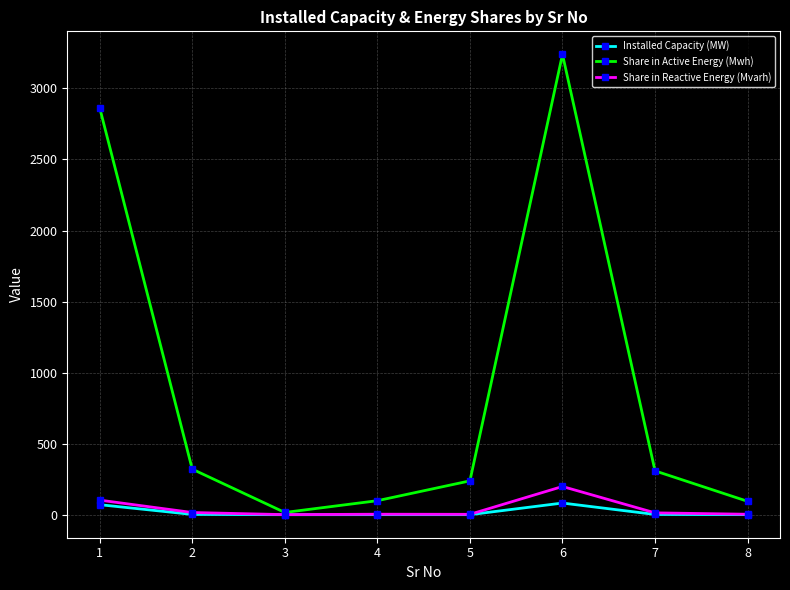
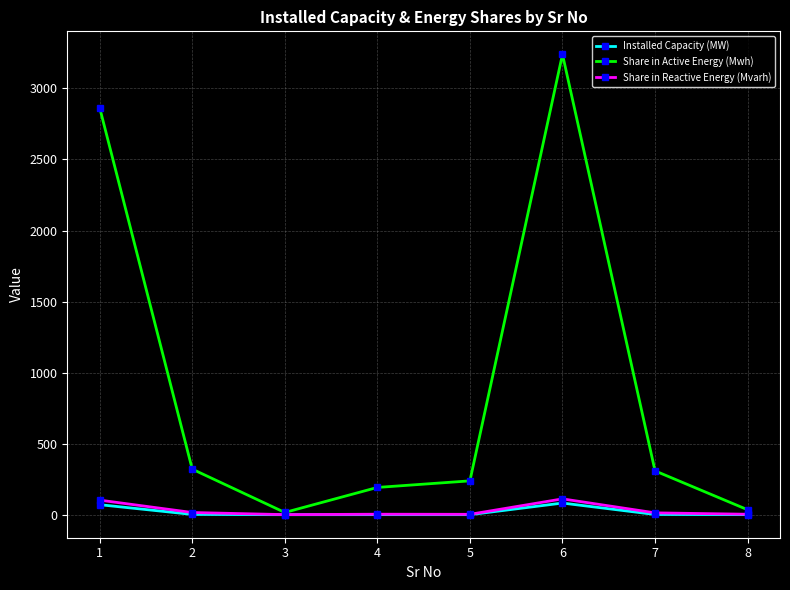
Share in Active Energy (Mwh), 4: 100 -> 190
Share in Reactive Energy (Mvarh), 6: 200 -> 110
Share in Active Energy (Mwh), 8: 90 -> 40
